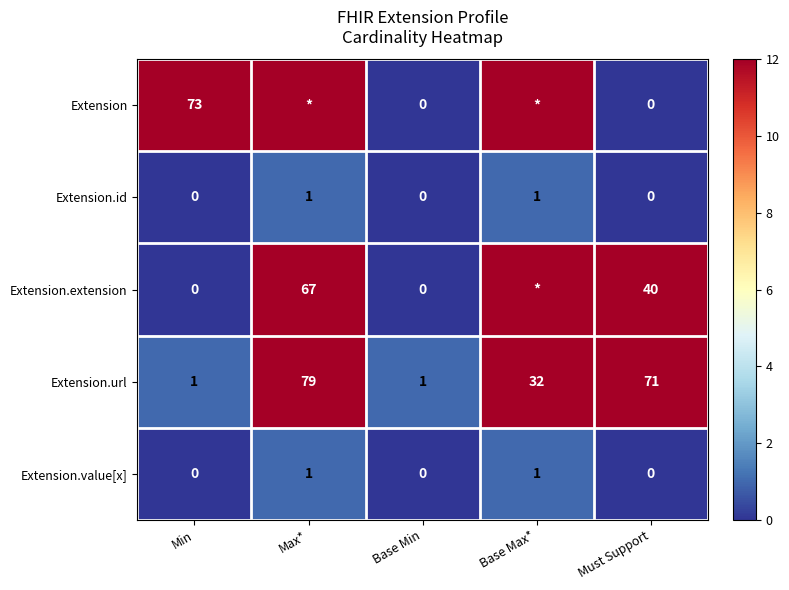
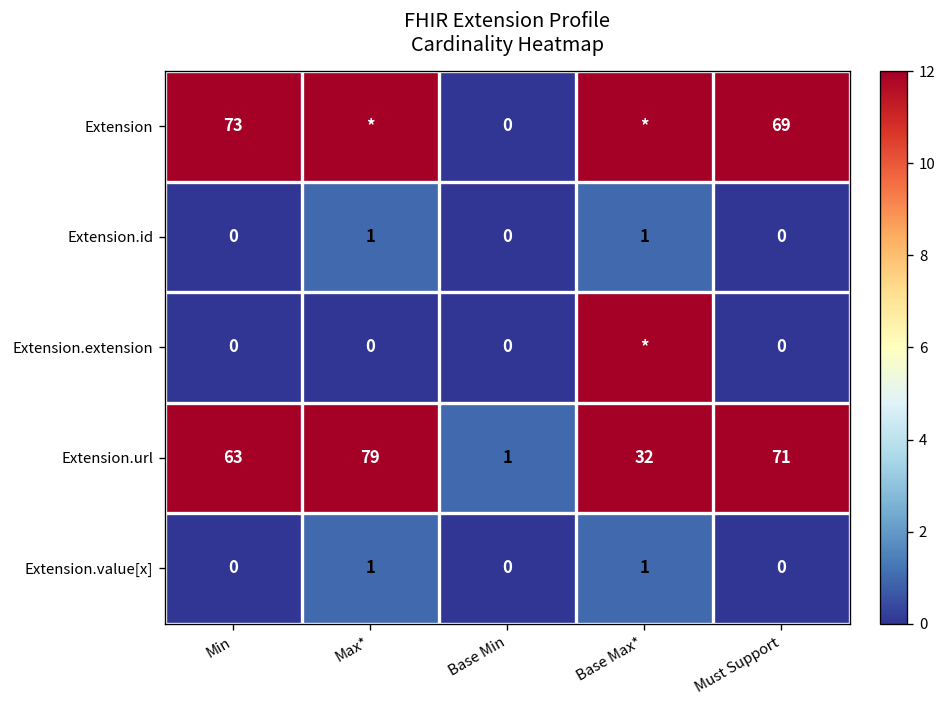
Extension, Must Support: 0 -> 69
Extension.extension, Max*: 67 -> 0
Extension.extension, Must Support: 40 -> 0
Extension.url, Min: 1 -> 63
